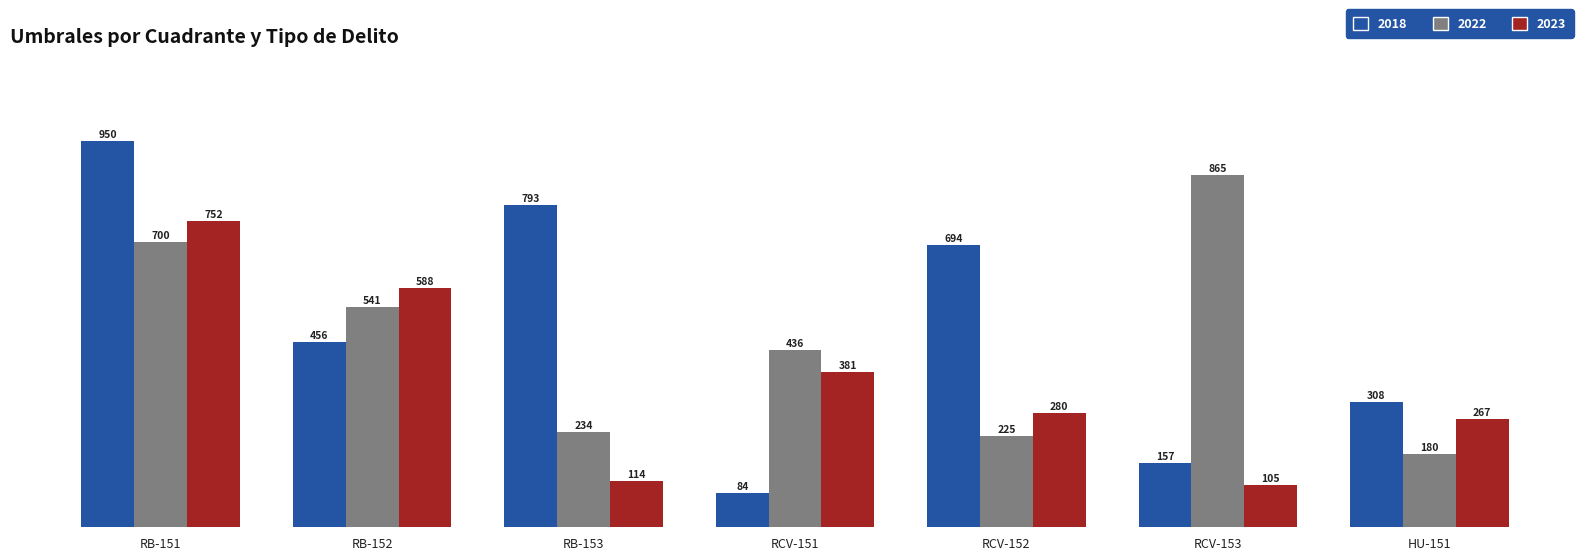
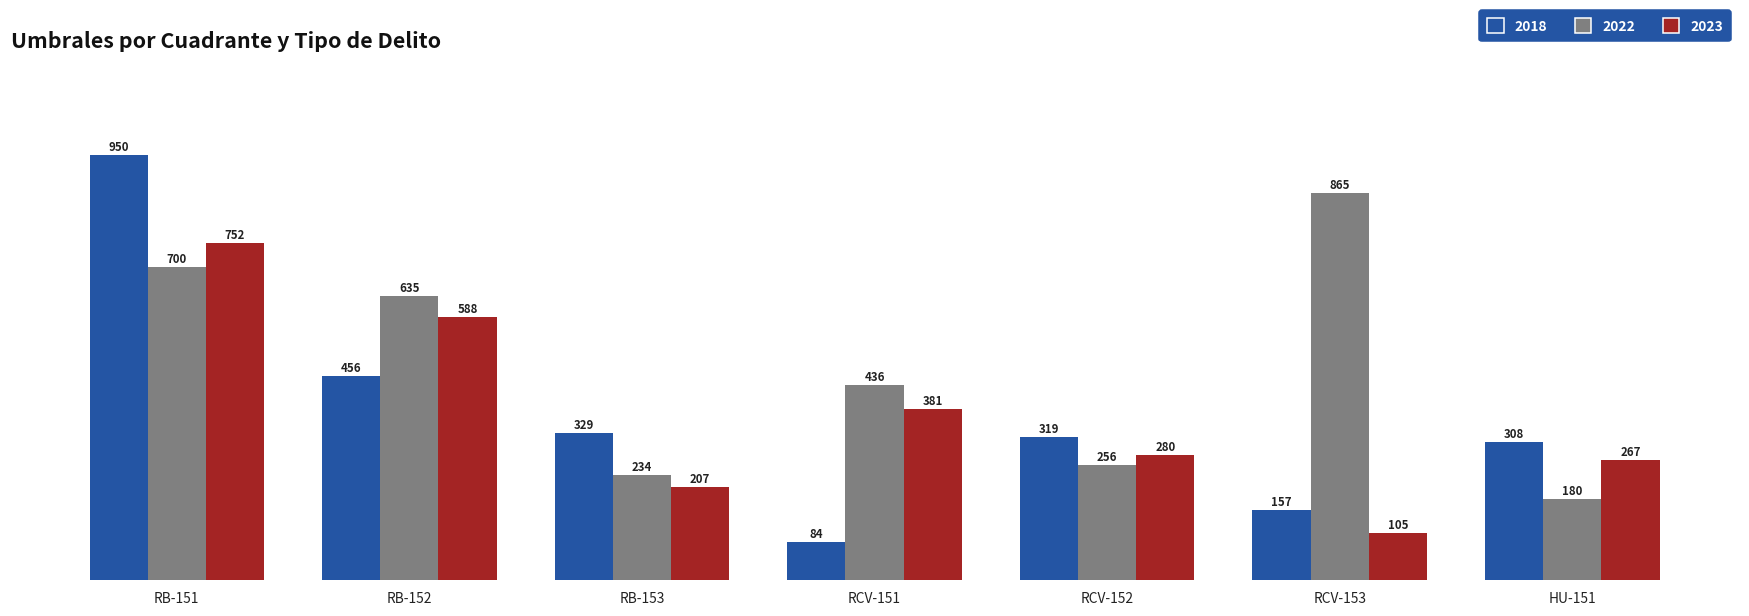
2022, RB-152: 541 -> 635
2018, RB-153: 793 -> 329
2023, RB-153: 114 -> 207
2018, RCV-152: 694 -> 319
2022, RCV-152: 225 -> 256
